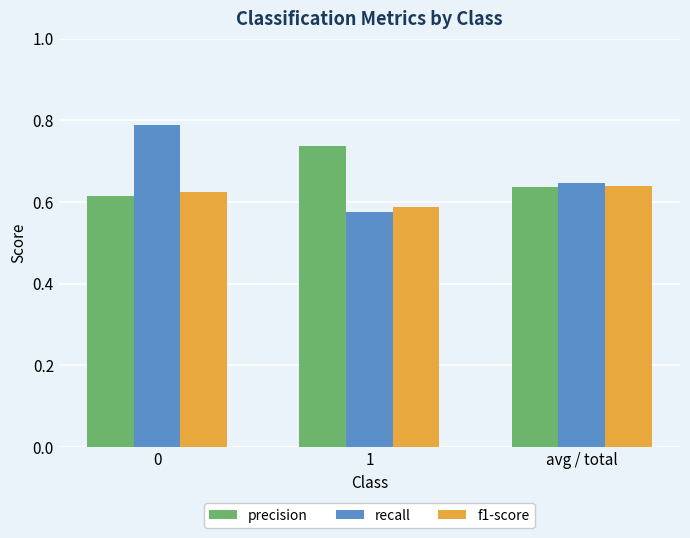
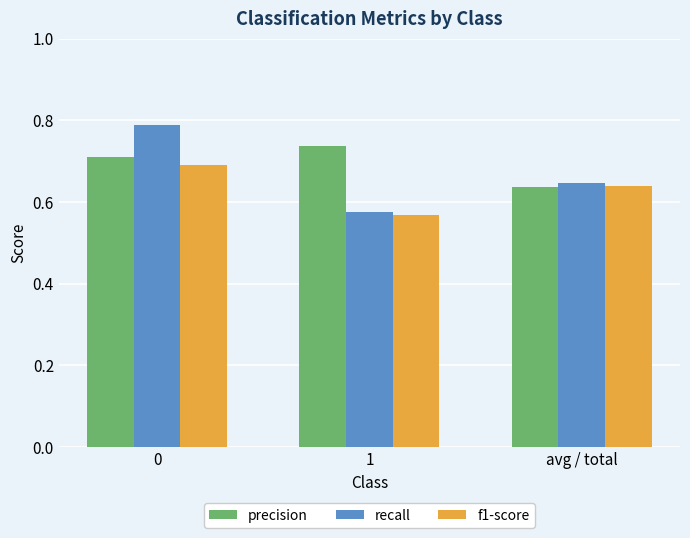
precision, 0: 0.61 -> 0.71
f1-score, 0: 0.62 -> 0.69
f1-score, 1: 0.59 -> 0.57
